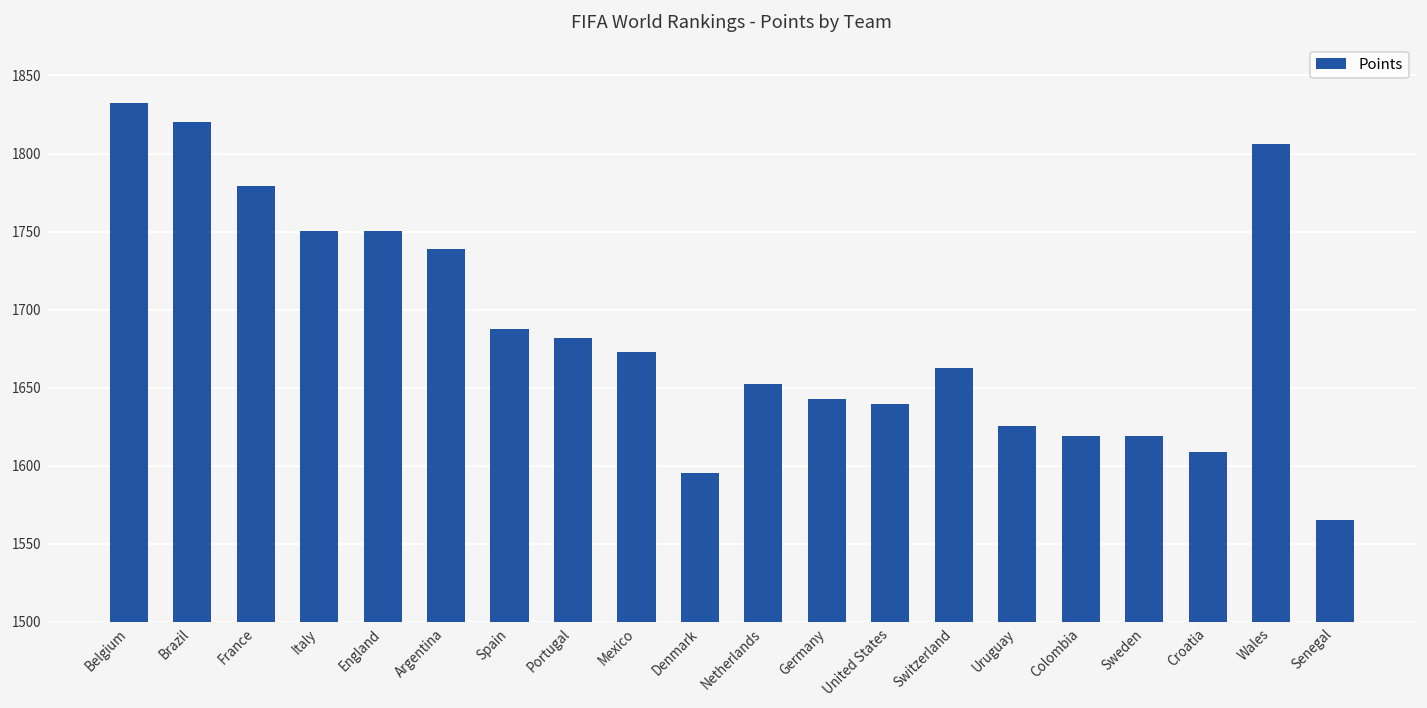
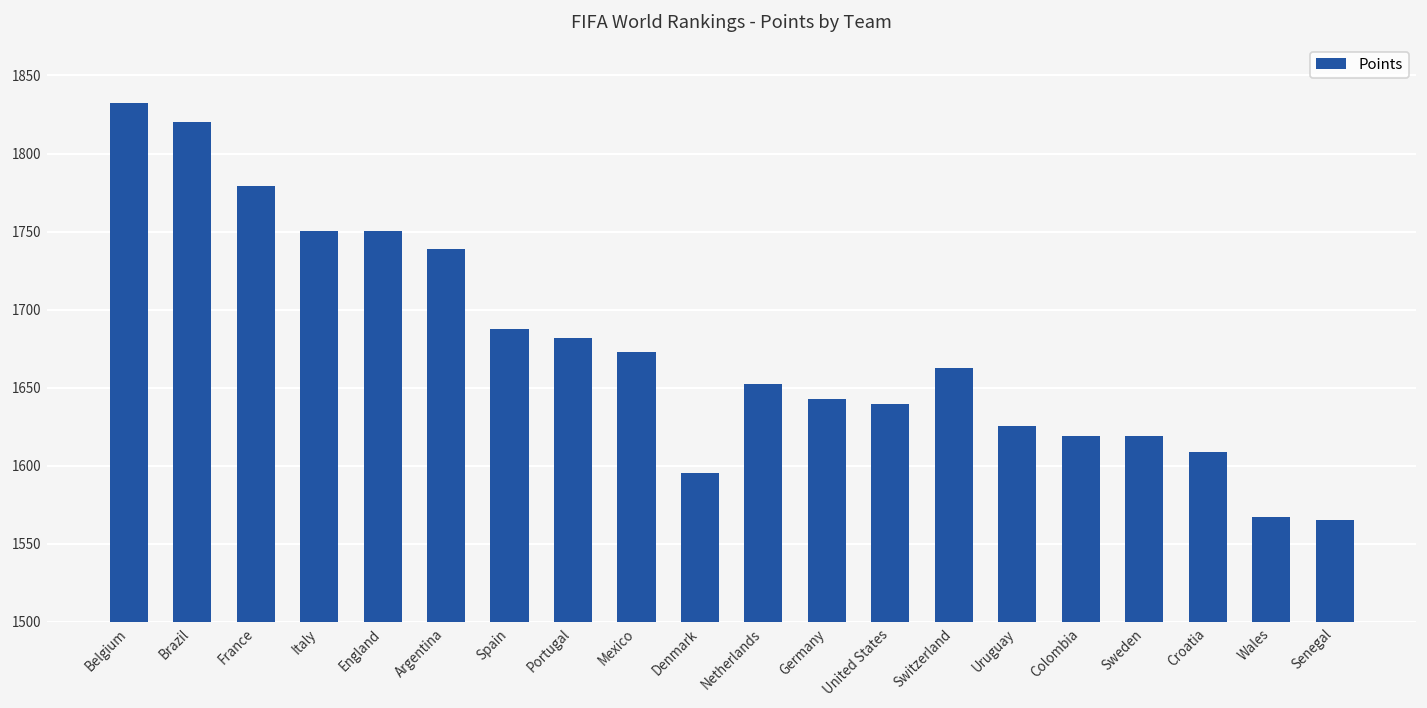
Wales: 1806 -> 1567
